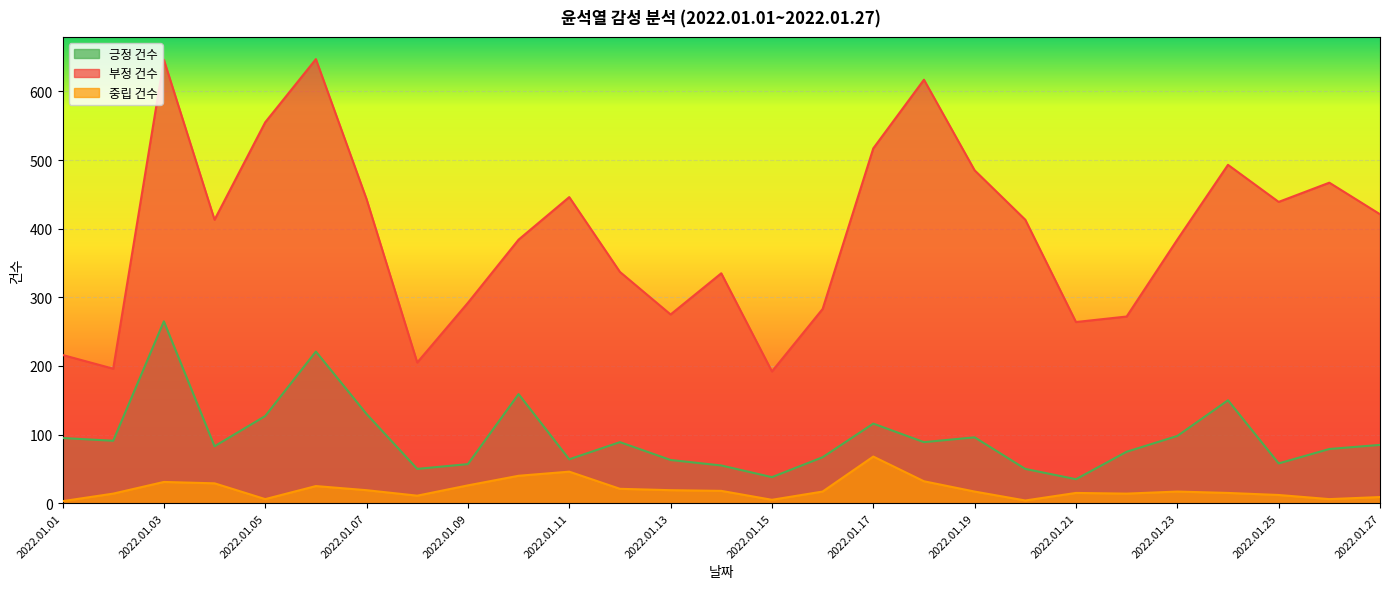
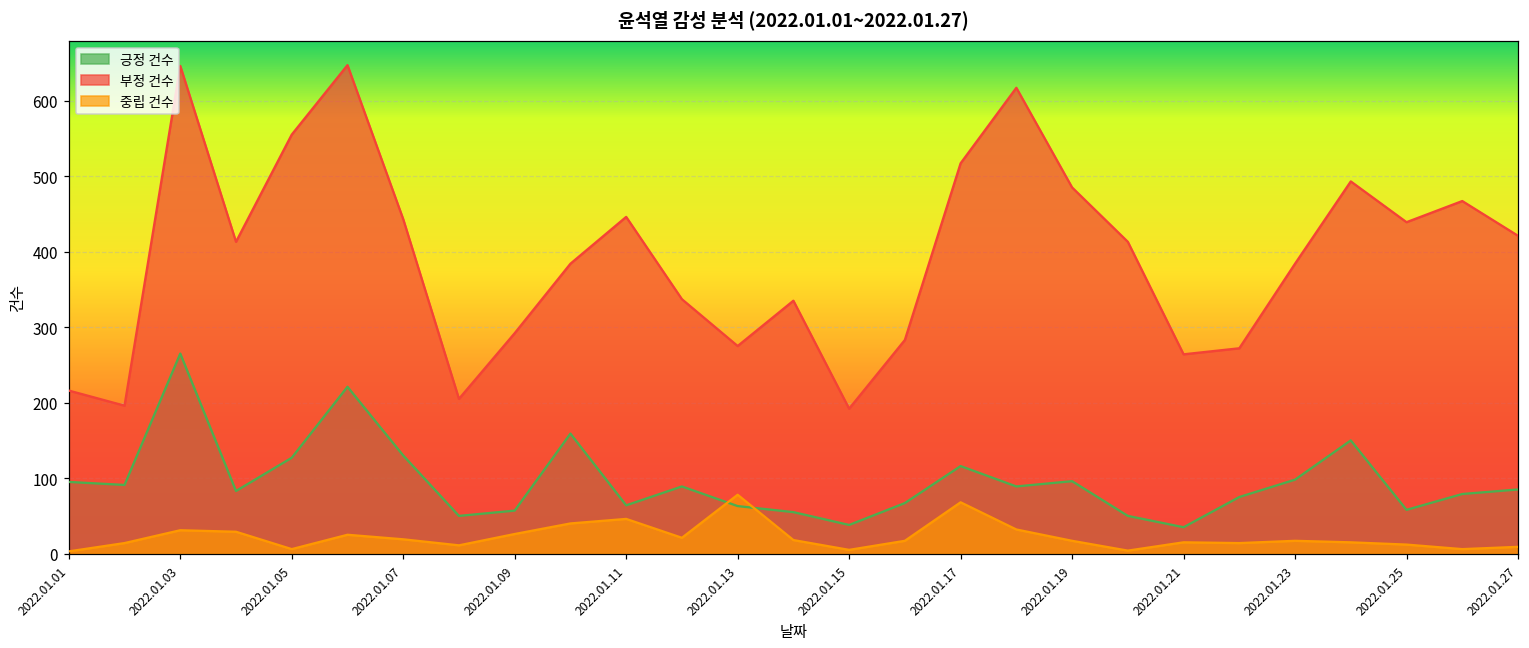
중립 건수, 2022.01.13: 20 -> 80
